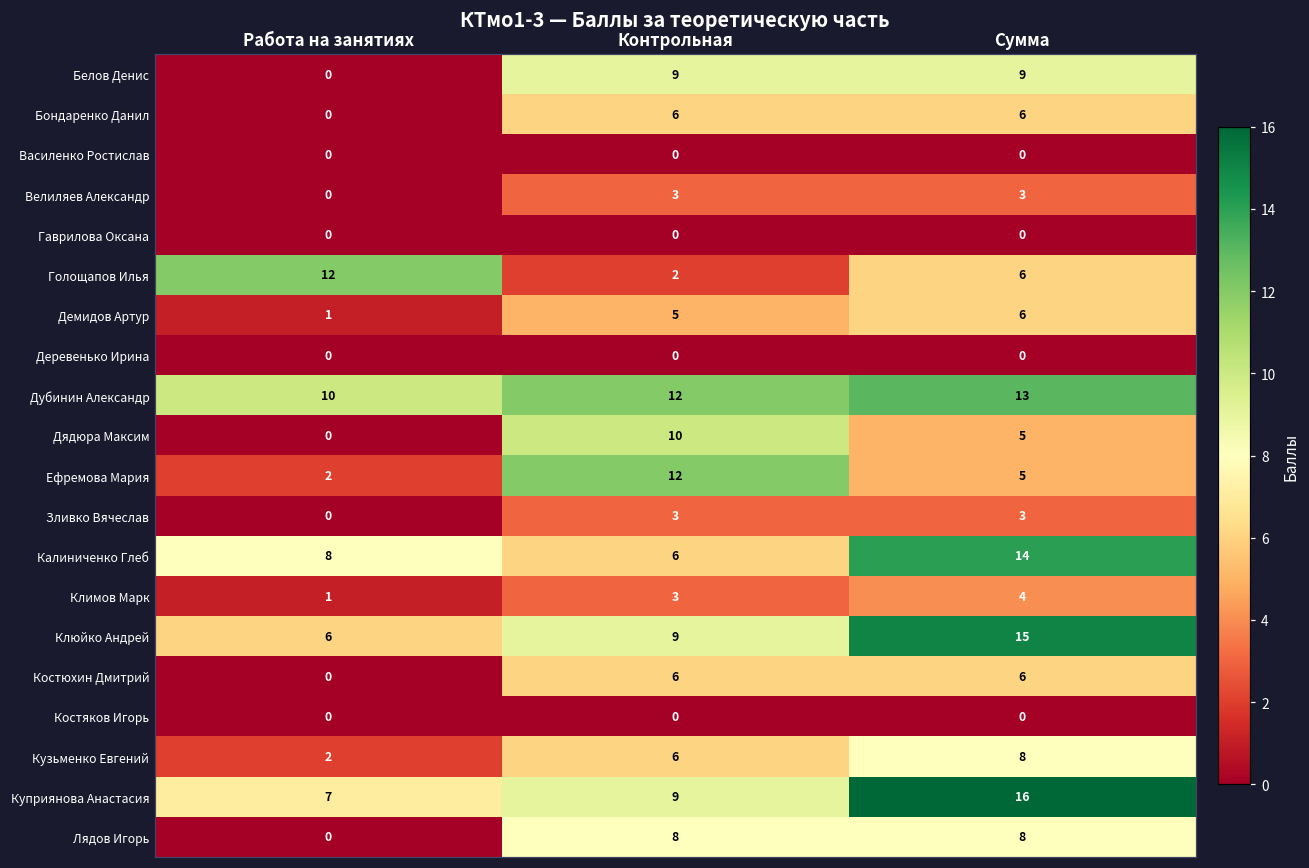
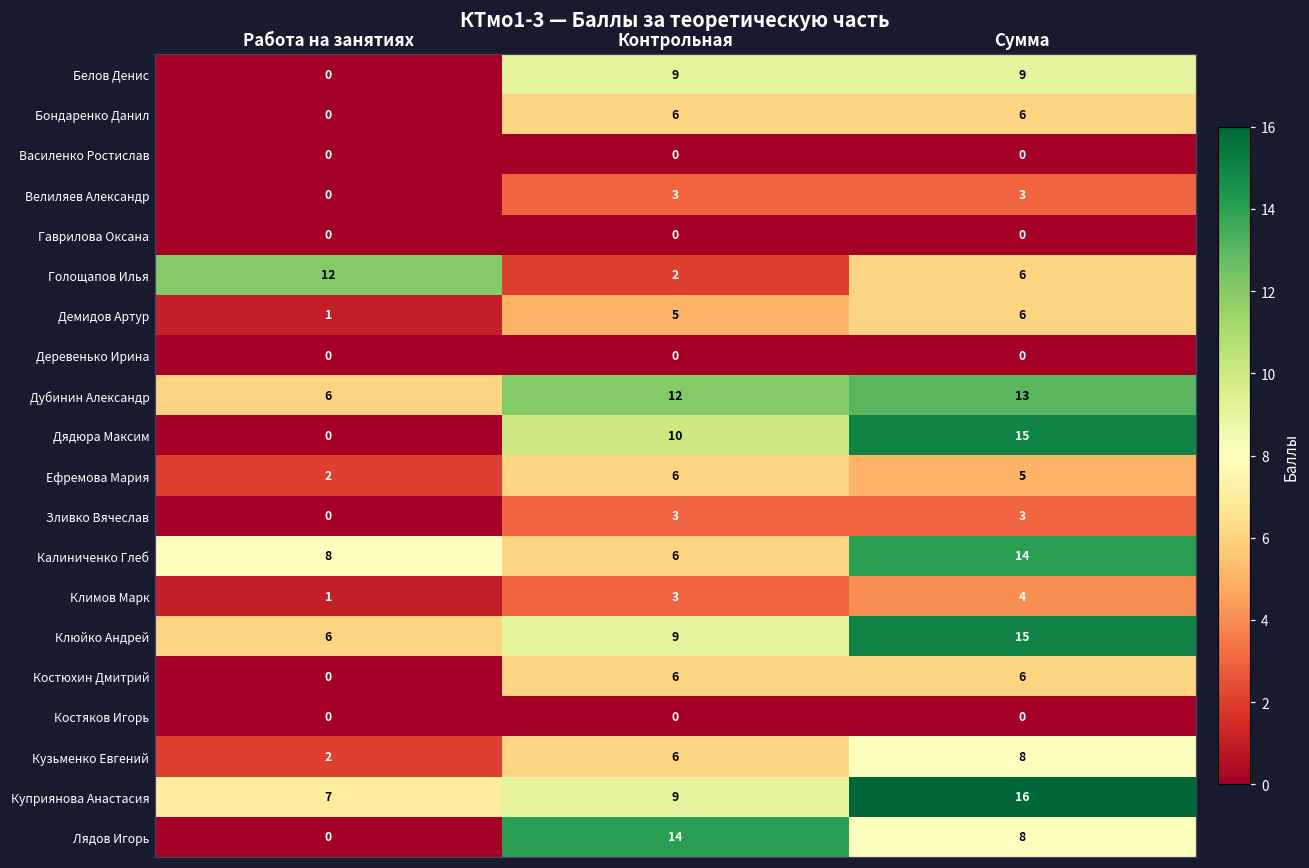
Дубинин Александр, Работа на занятиях: 10 -> 6
Дядюра Максим, Сумма: 5 -> 15
Ефремова Мария, Контрольная: 12 -> 6
Лядов Игорь, Контрольная: 8 -> 14
